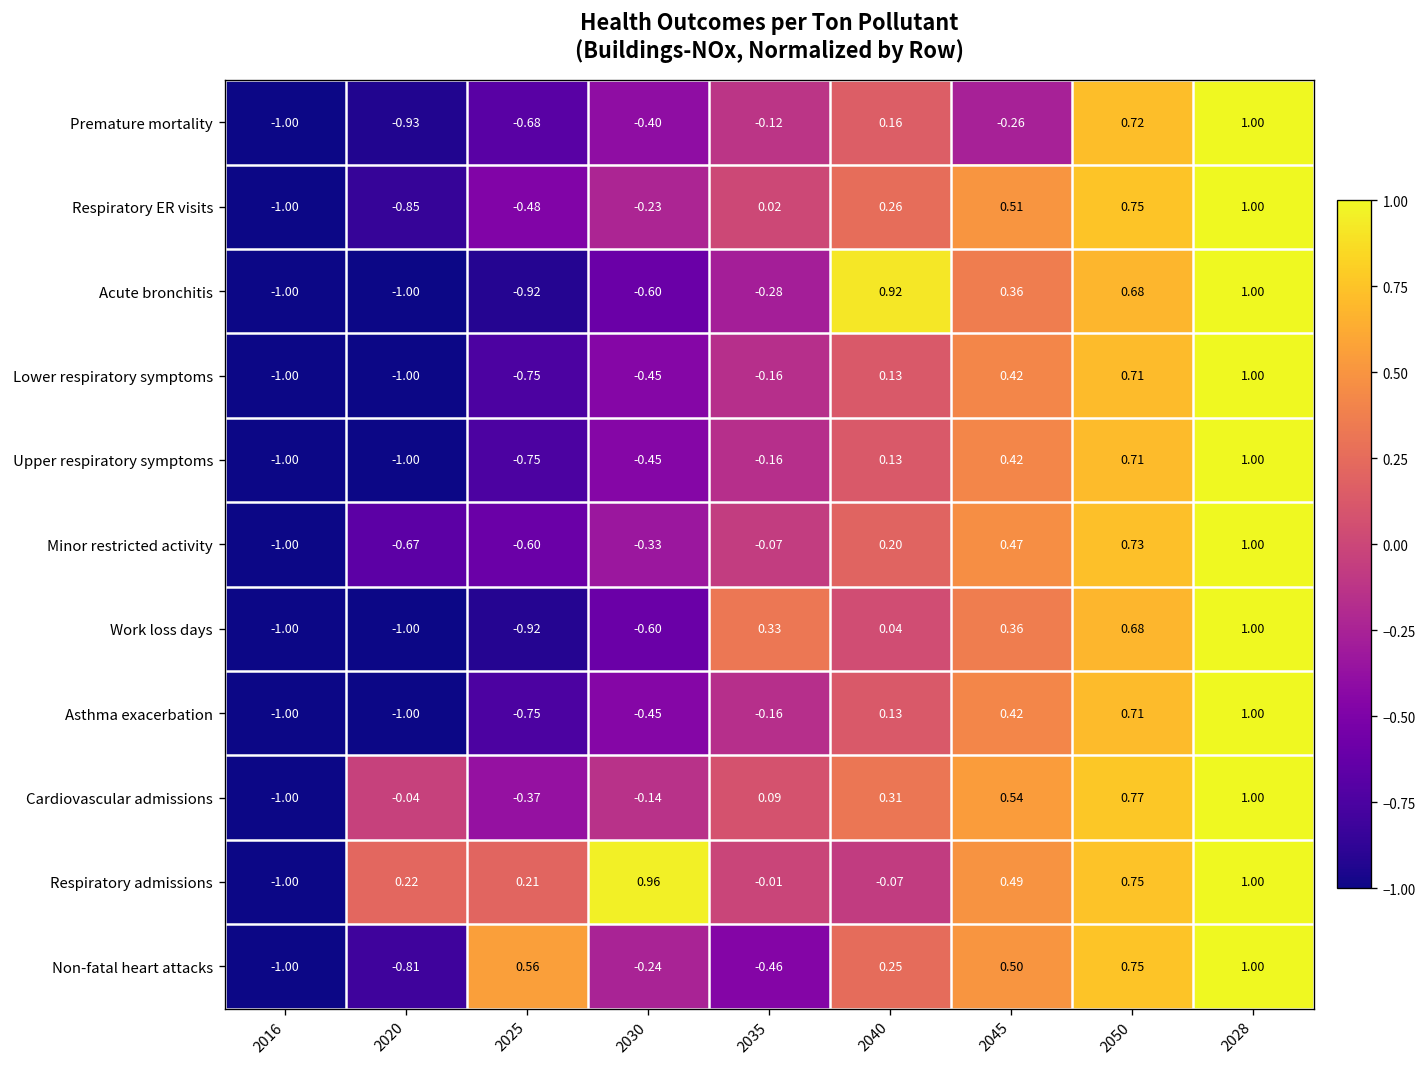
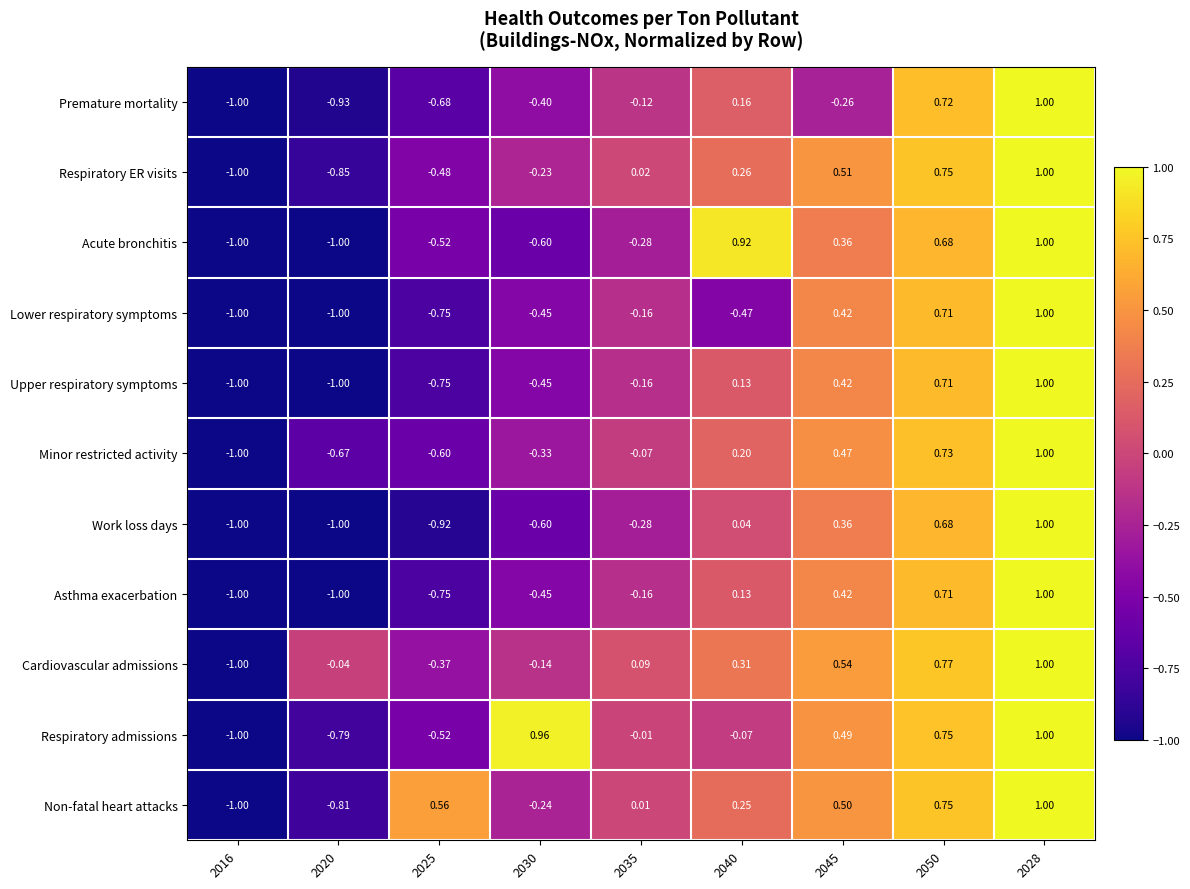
Acute bronchitis, 2025: -0.92 -> -0.52
Lower respiratory symptoms, 2040: 0.13 -> -0.47
Work loss days, 2035: 0.33 -> -0.28
Respiratory admissions, 2020: 0.22 -> -0.79
Respiratory admissions, 2025: 0.21 -> -0.52
Non-fatal heart attacks, 2035: -0.46 -> 0.01
